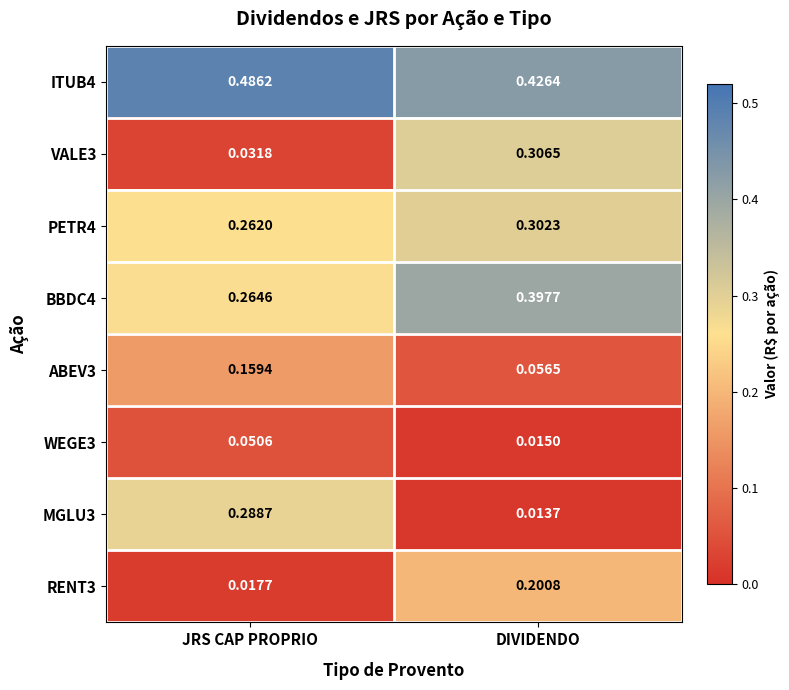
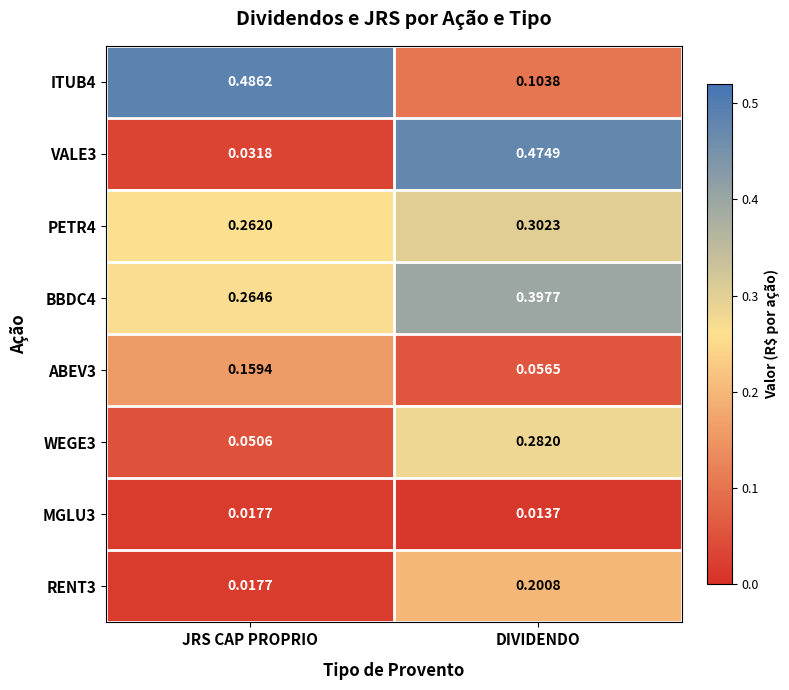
ITUB4, DIVIDENDO: 0.4264 -> 0.1038
VALE3, DIVIDENDO: 0.3065 -> 0.4749
WEGE3, DIVIDENDO: 0.0150 -> 0.2820
MGLU3, JRS CAP PROPRIO: 0.2887 -> 0.0177
